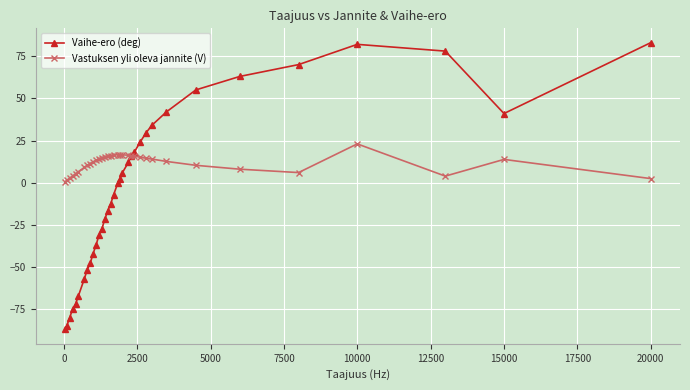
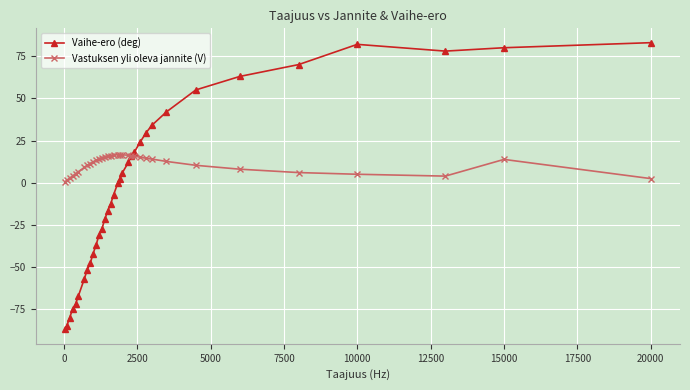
Vastuksen yli oleva jannite (V), 10000: 23 -> 5
Vaihe-ero (deg), 15000: 41 -> 80
